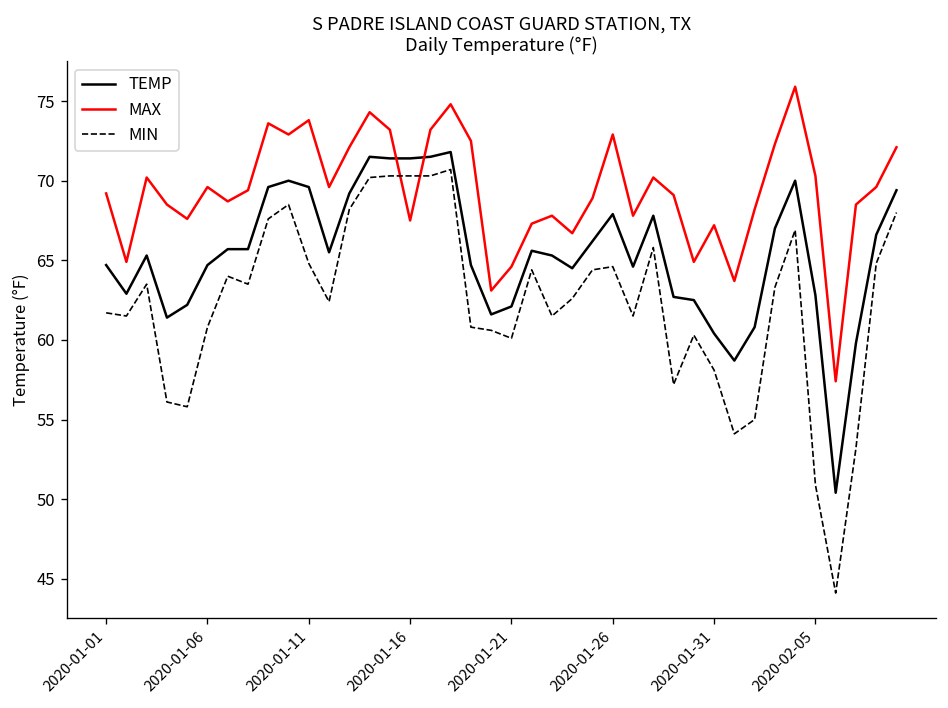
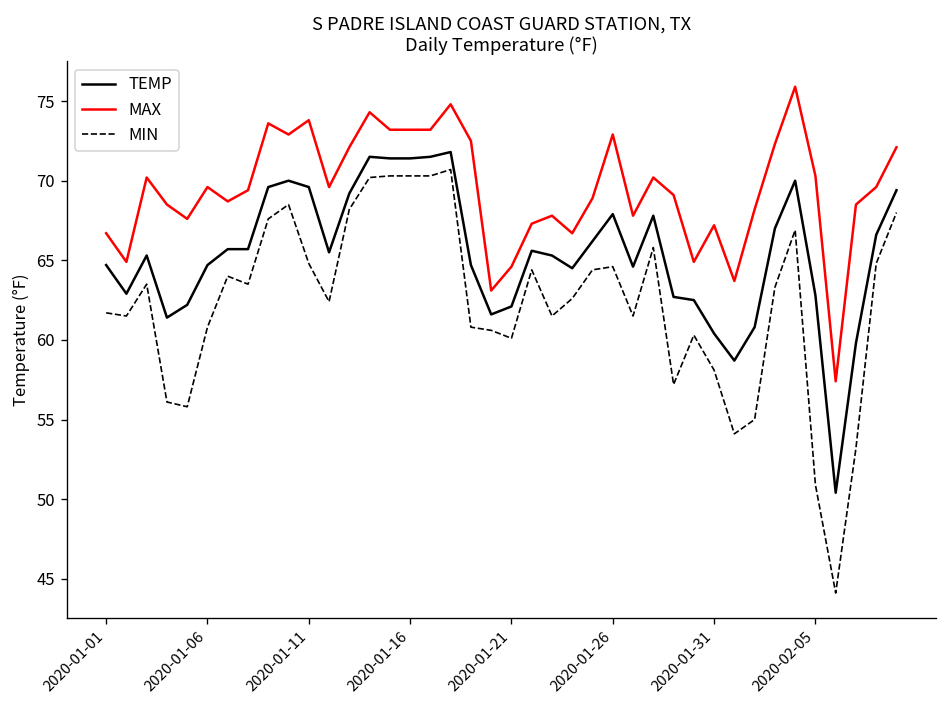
MAX, 2020-01-01: 69.2 -> 66.7
MAX, 2020-01-16: 67.5 -> 73.2
